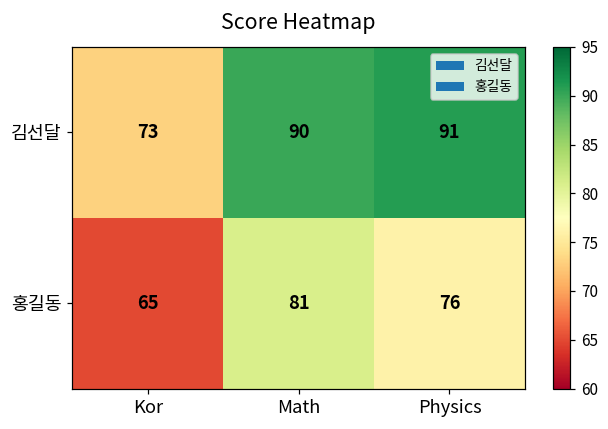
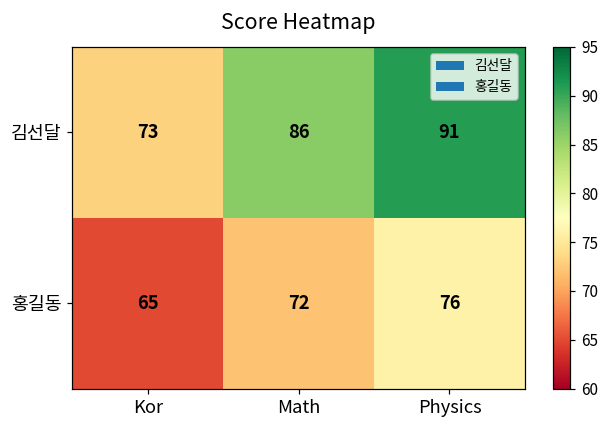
김선달, Math: 90 -> 86
홍길동, Math: 81 -> 72
